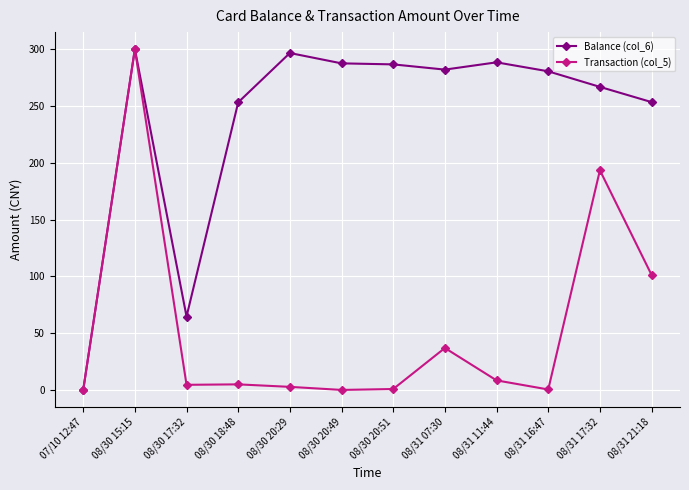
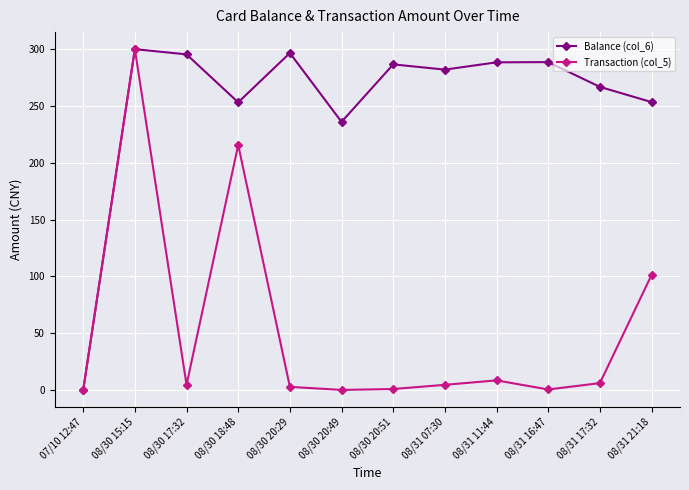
Balance (col_6), 08/30 17:32: 65 -> 295
Transaction (col_5), 08/30 18:48: 5 -> 216
Balance (col_6), 08/30 20:49: 288 -> 236
Transaction (col_5), 08/31 07:30: 37 -> 5
Balance (col_6), 08/31 16:47: 281 -> 289
Transaction (col_5), 08/31 17:32: 193 -> 6
